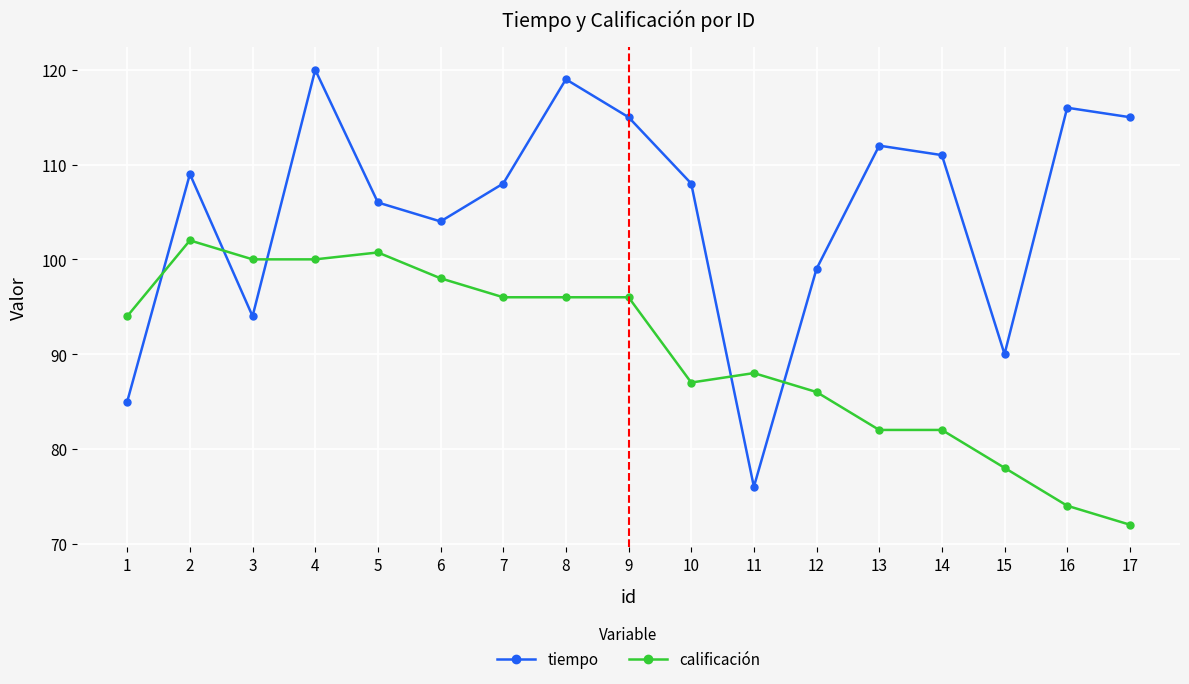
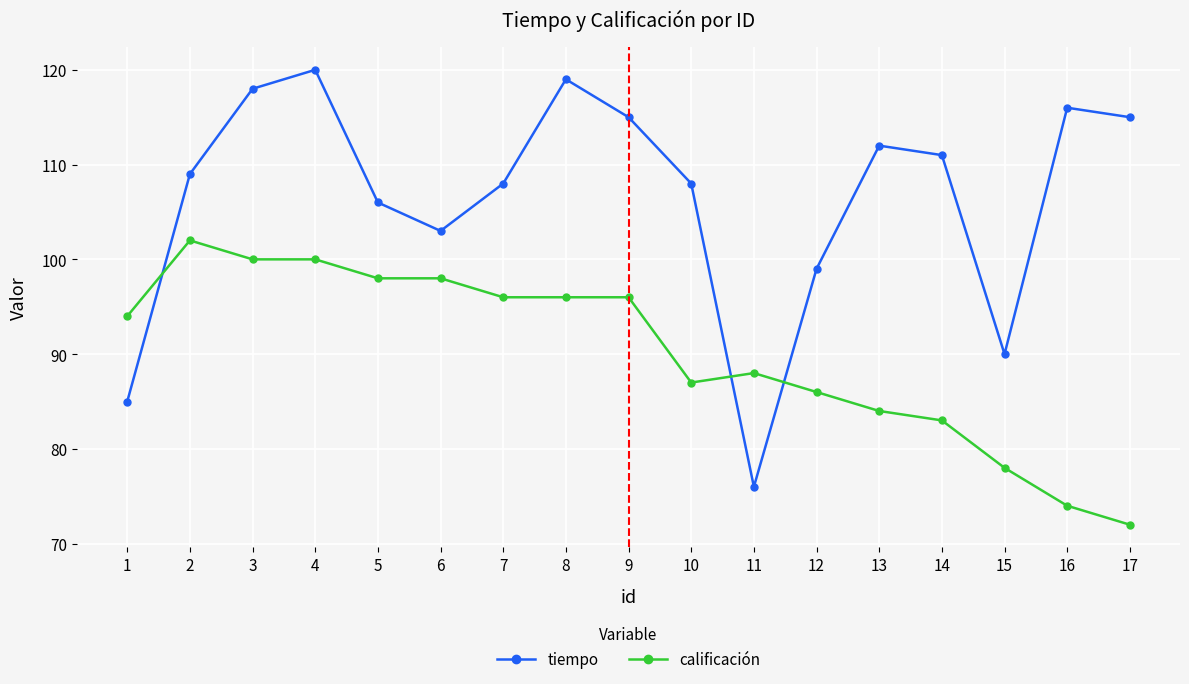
tiempo, 3: 94 -> 118
calificación, 5: 101 -> 98
tiempo, 6: 104 -> 103
calificación, 13: 82 -> 84
calificación, 14: 82 -> 83
